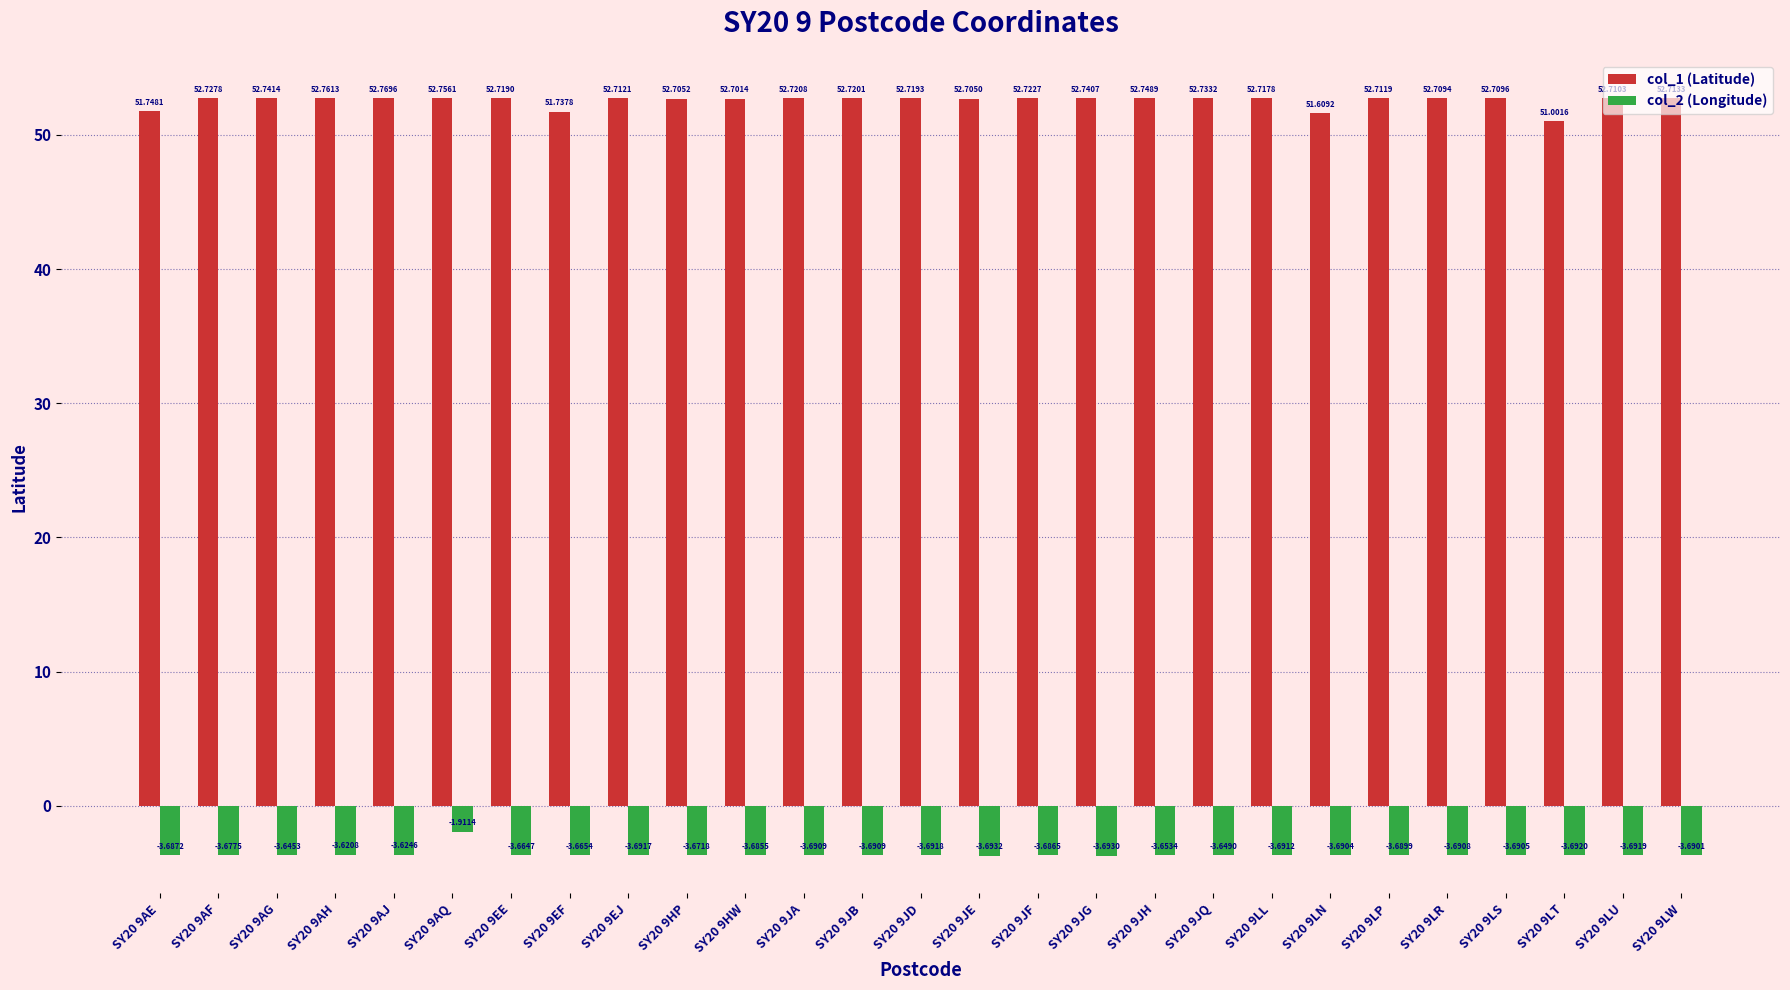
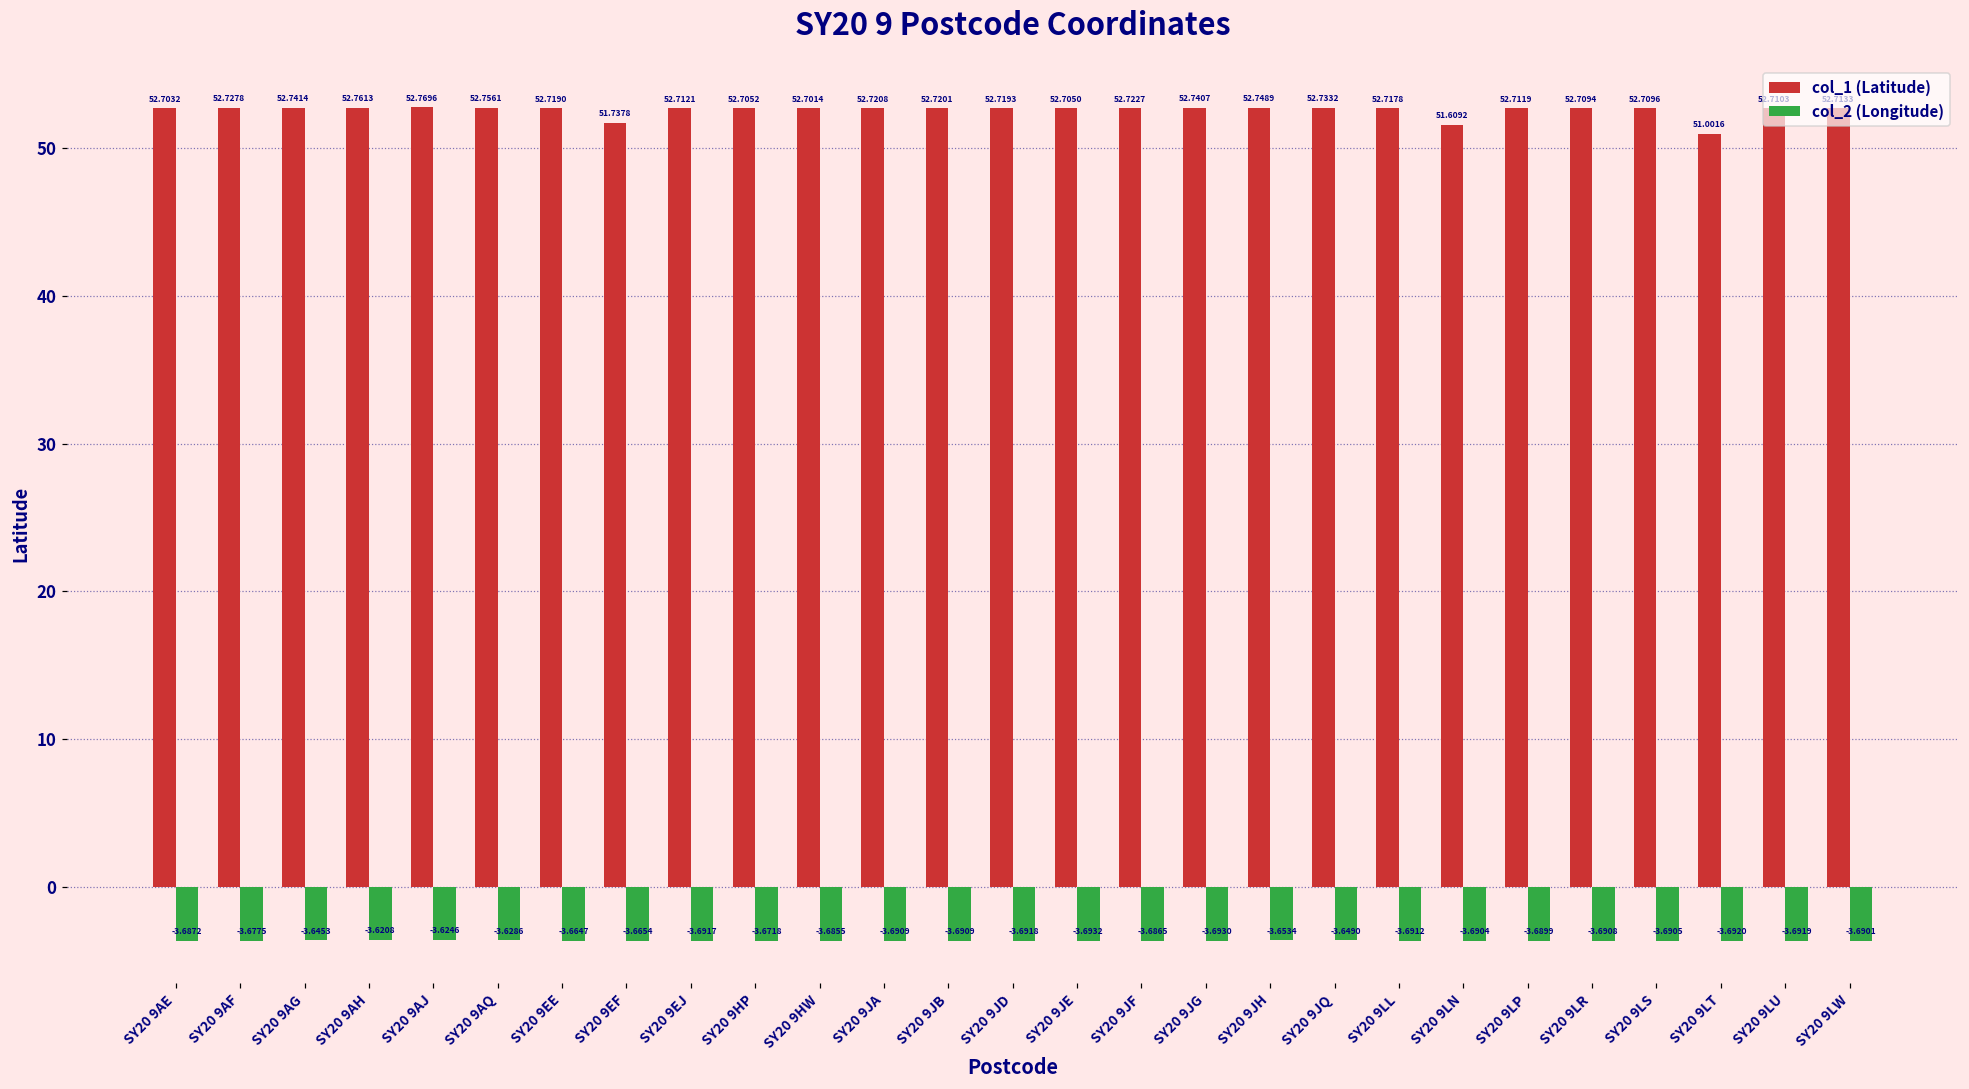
col_1 (Latitude), SY20 9AE: 51.7481 -> 52.7032
col_2 (Longitude), SY20 9AQ: -1.9114 -> -3.6286
